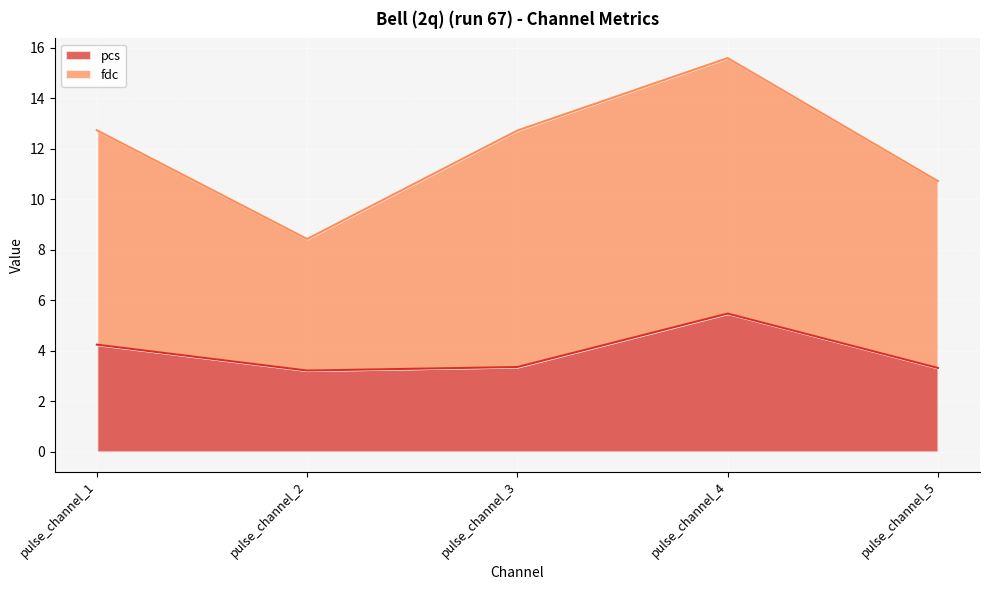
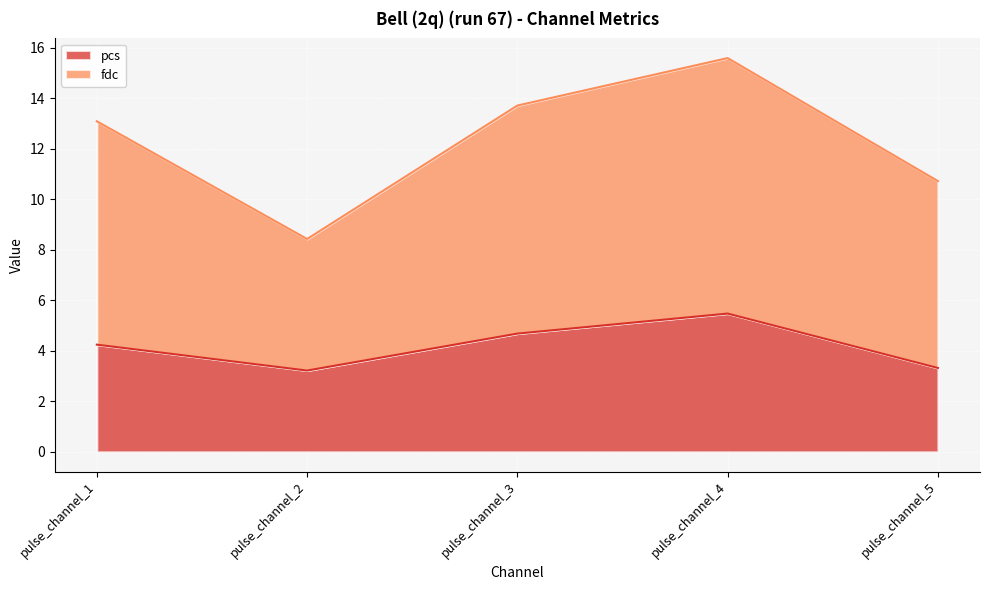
fdc, pulse_channel_1: 8.5 -> 8.8
pcs, pulse_channel_3: 3.4 -> 4.7
fdc, pulse_channel_3: 9.4 -> 9.0
